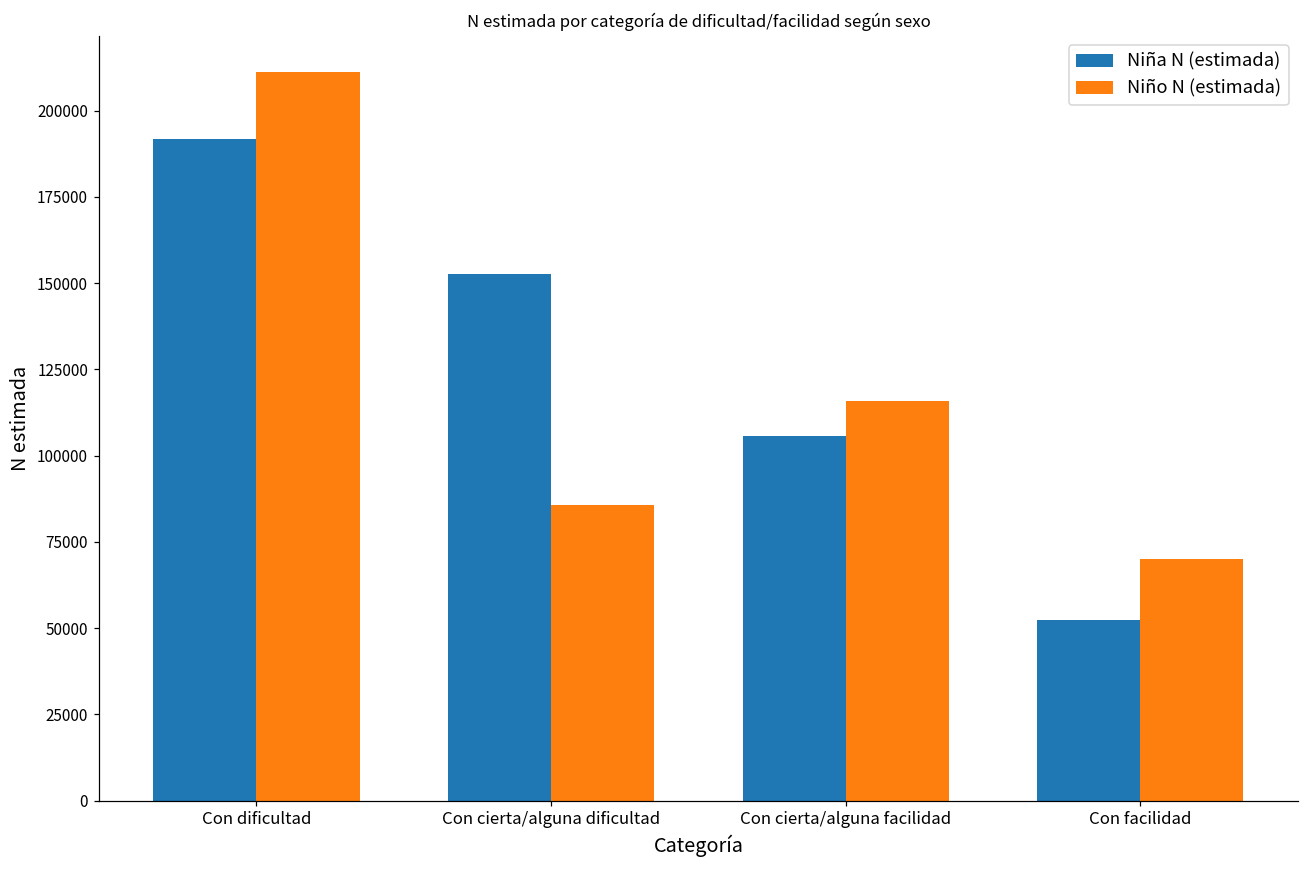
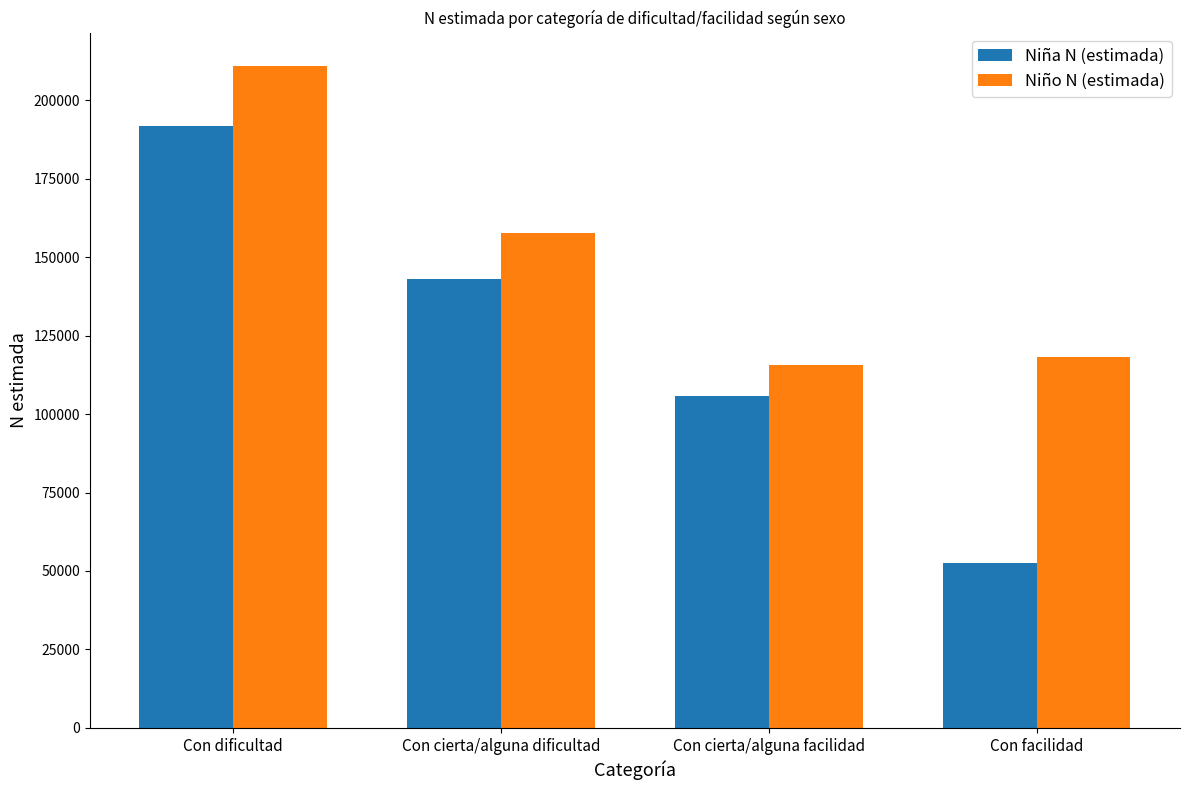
Niña N (estimada), Con cierta/alguna dificultad: 153000 -> 143000
Niño N (estimada), Con cierta/alguna dificultad: 86000 -> 158000
Niño N (estimada), Con facilidad: 70000 -> 118000
